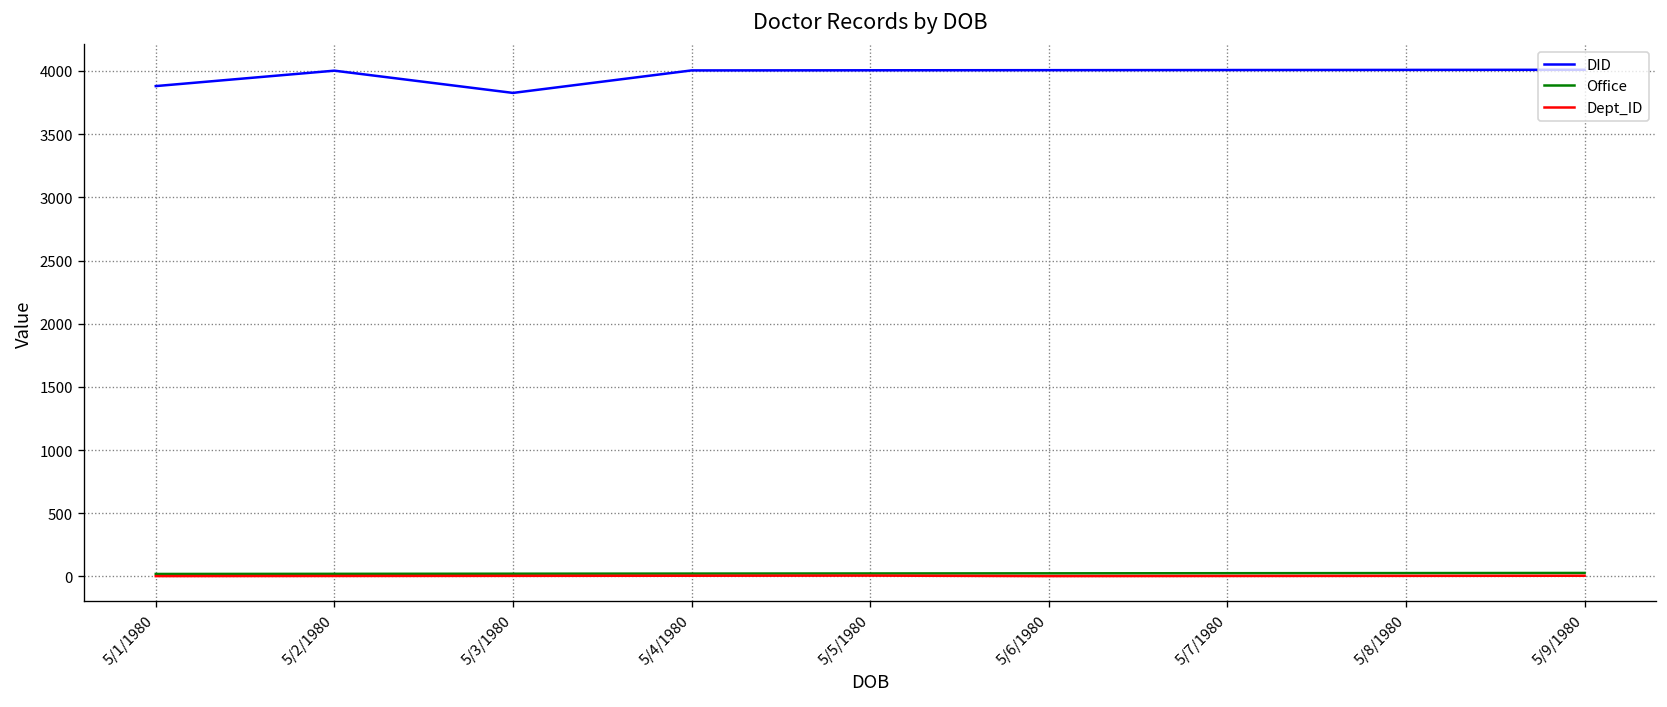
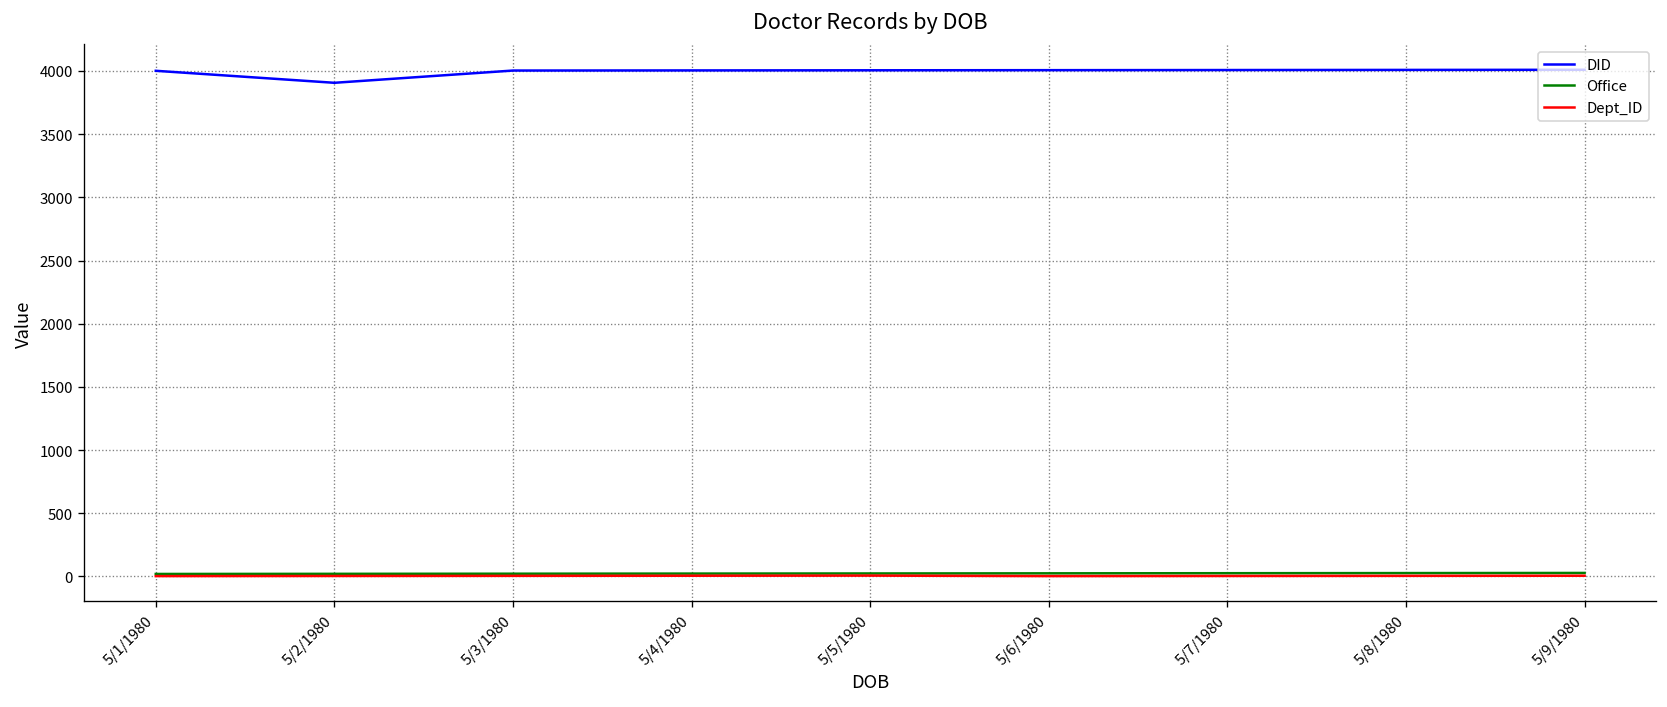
DID, 5/1/1980: 3880 -> 4000
DID, 5/2/1980: 4000 -> 3910
DID, 5/3/1980: 3830 -> 4000
